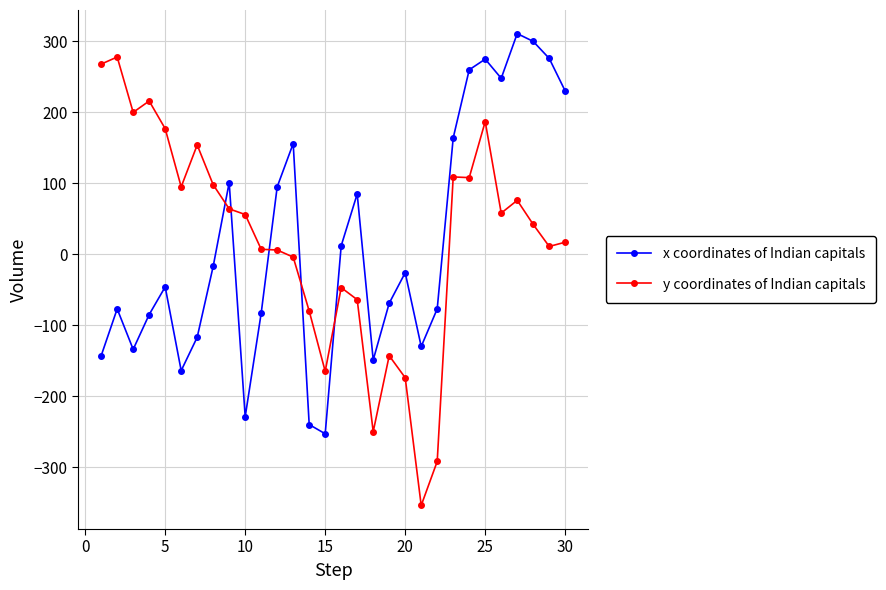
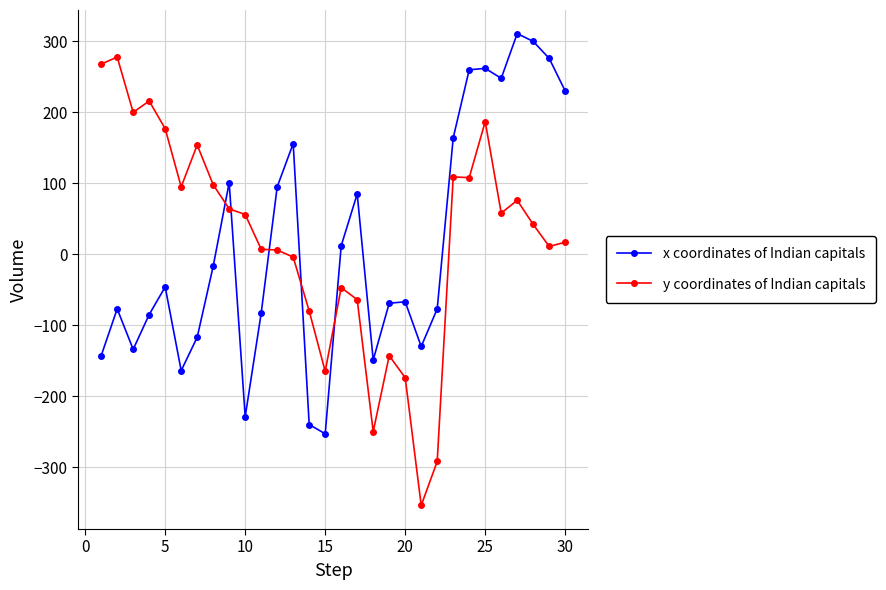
x coordinates of Indian capitals, 20: -30 -> -70
x coordinates of Indian capitals, 25: 280 -> 260
